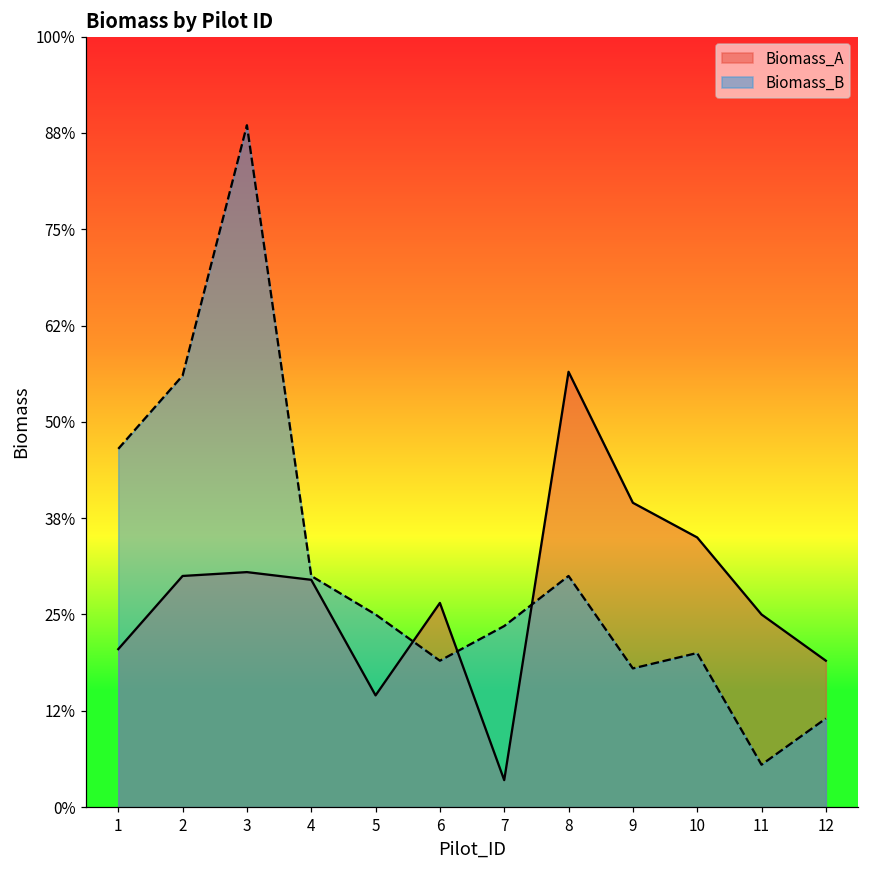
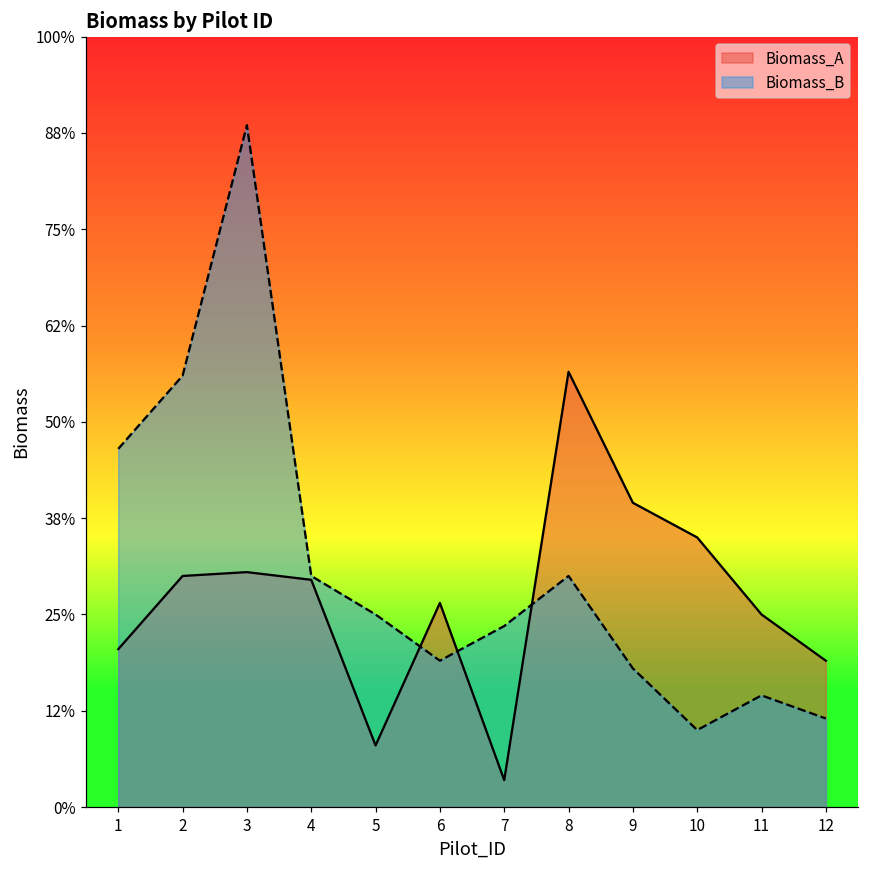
Biomass_A, 5: 14% -> 8%
Biomass_B, 10: 20% -> 10%
Biomass_B, 11: 6% -> 14%
